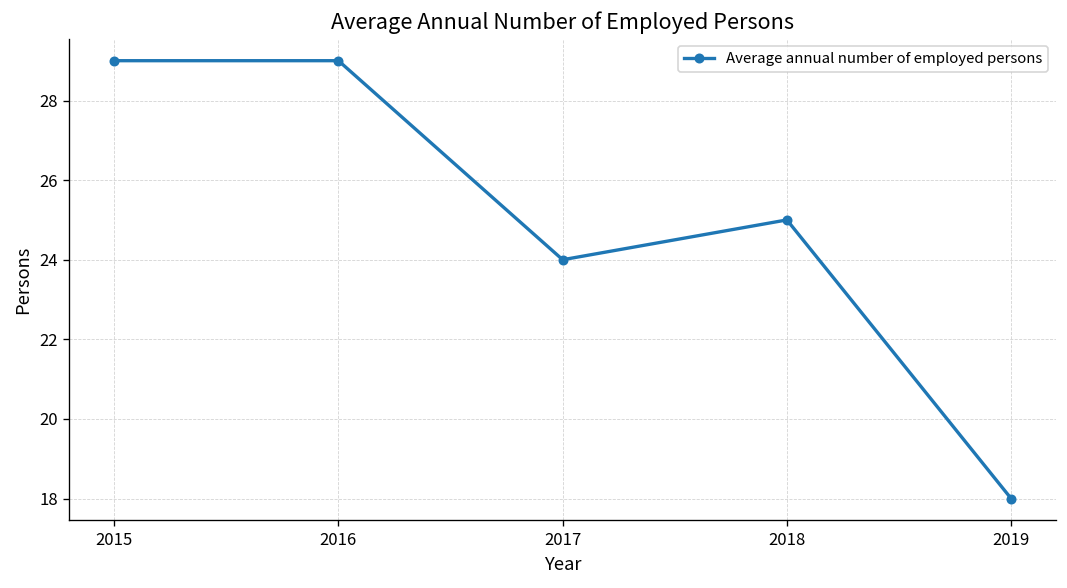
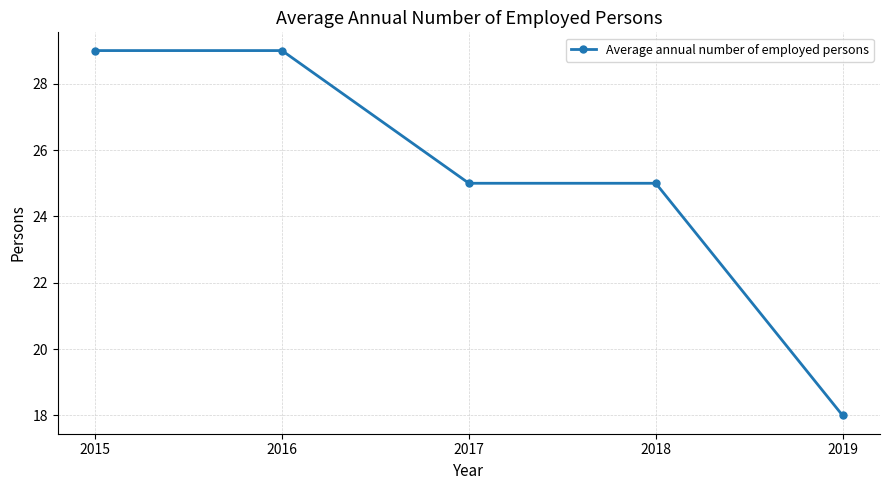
2017: 24 -> 25
